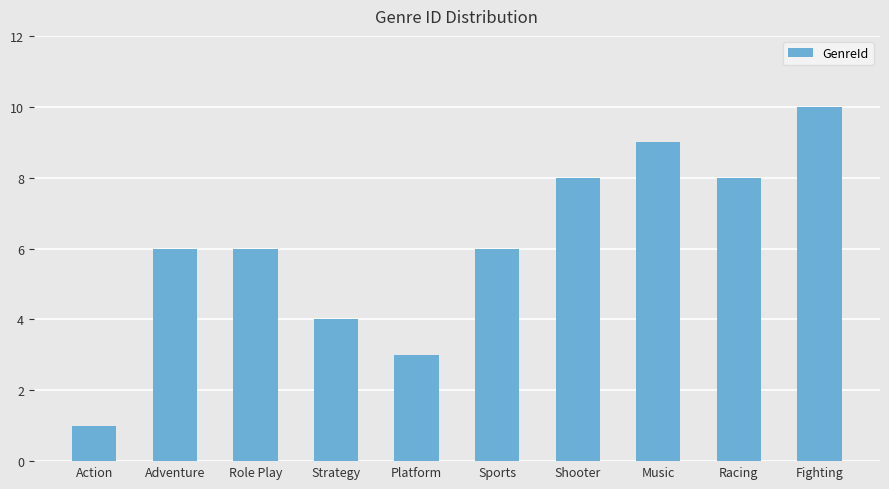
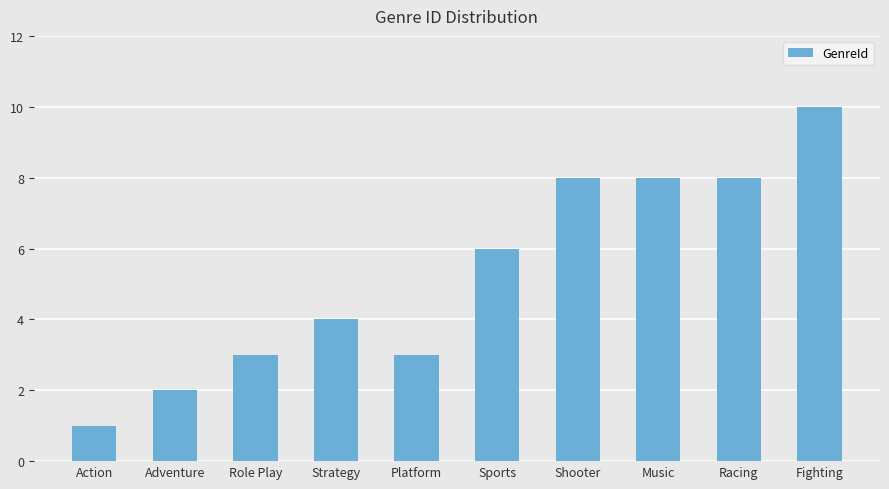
Adventure: 6 -> 2
Role Play: 6 -> 3
Music: 9 -> 8
